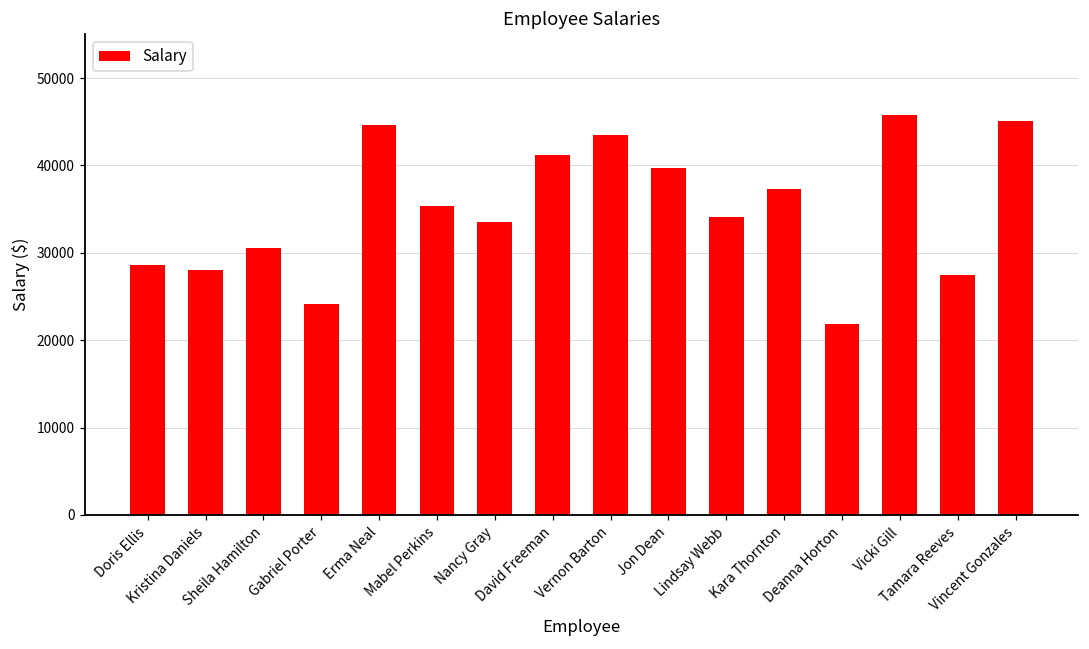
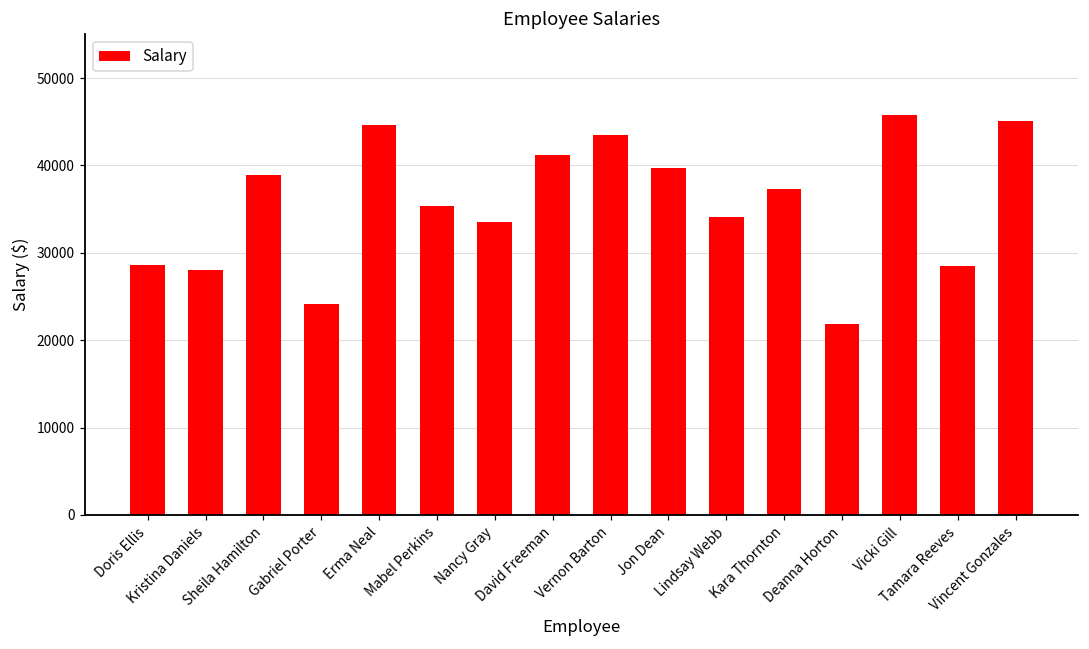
Sheila Hamilton: 31000 -> 39000
Tamara Reeves: 27000 -> 29000
